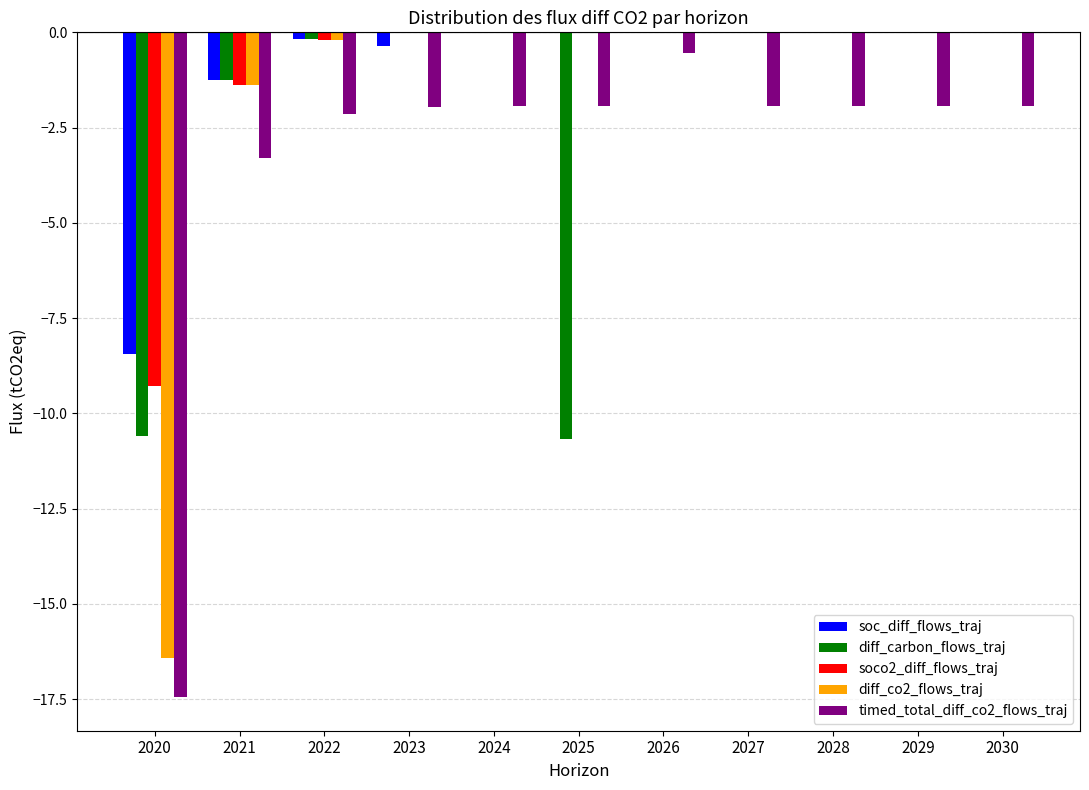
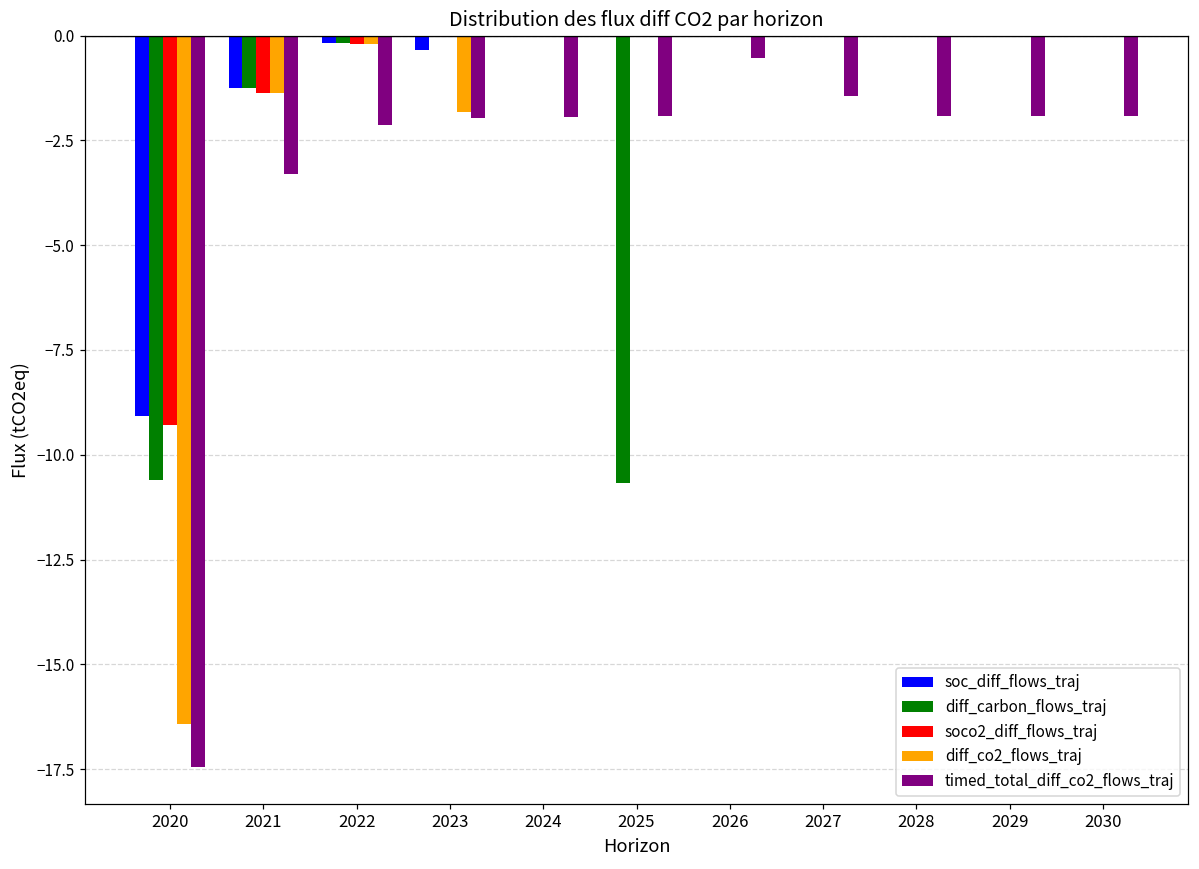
soc_diff_flows_traj, 2020: -8.4 -> -9.1
diff_co2_flows_traj, 2023: 0.0 -> -1.8
timed_total_diff_co2_flows_traj, 2027: -1.9 -> -1.4
